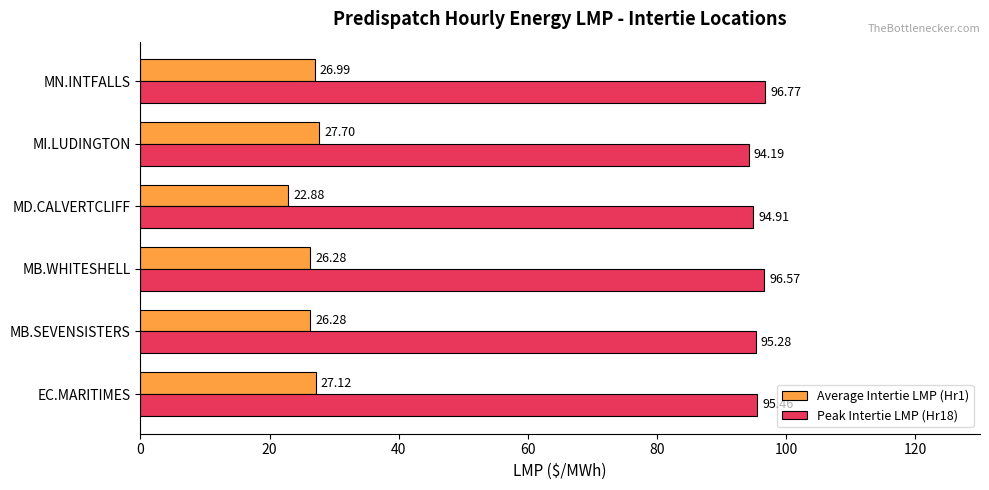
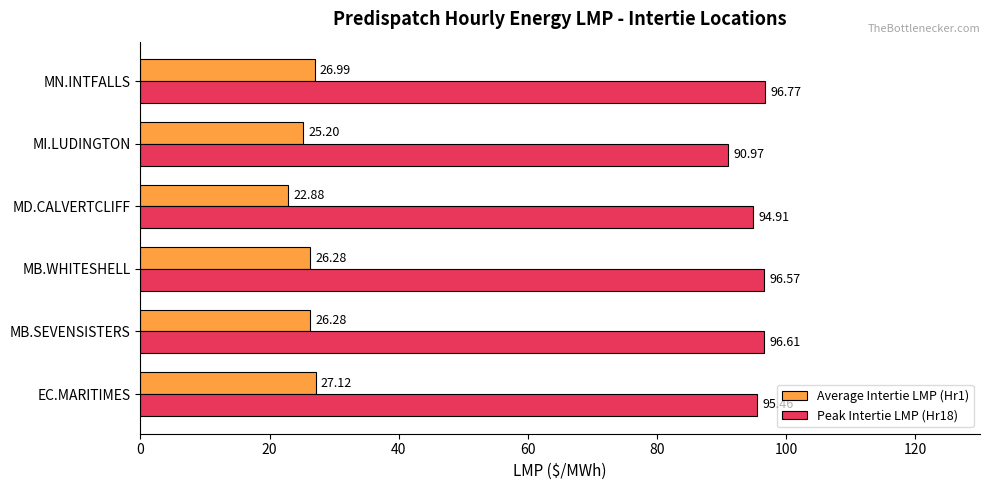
Average Intertie LMP (Hr1), MI.LUDINGTON: 27.70 -> 25.20
Peak Intertie LMP (Hr18), MI.LUDINGTON: 94.19 -> 90.97
Peak Intertie LMP (Hr18), MB.SEVENSISTERS: 95.28 -> 96.61
